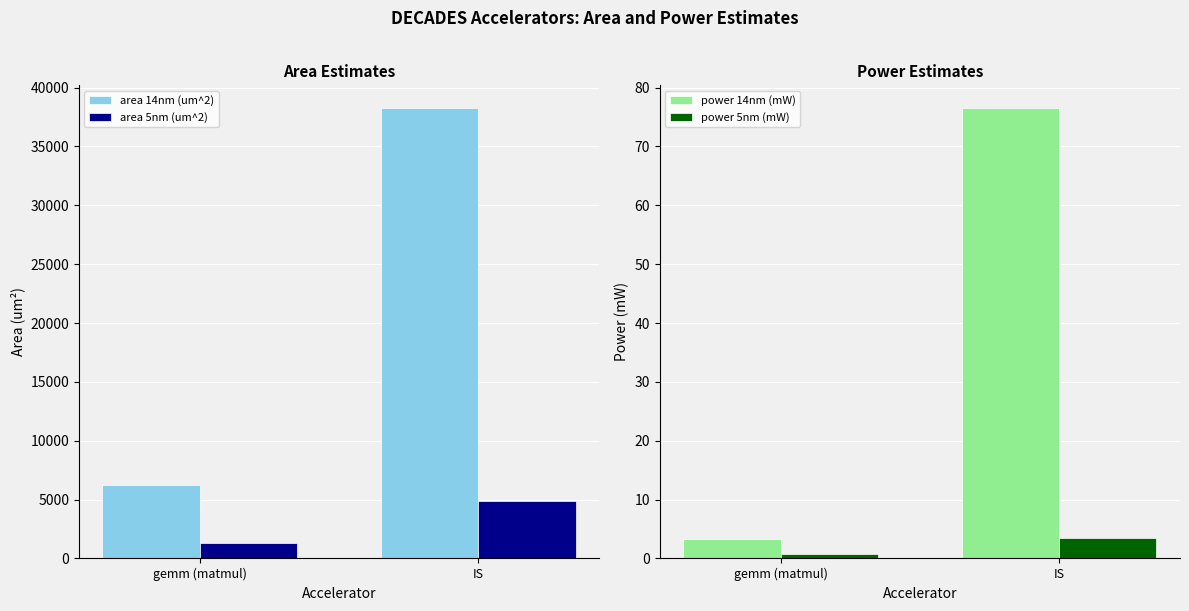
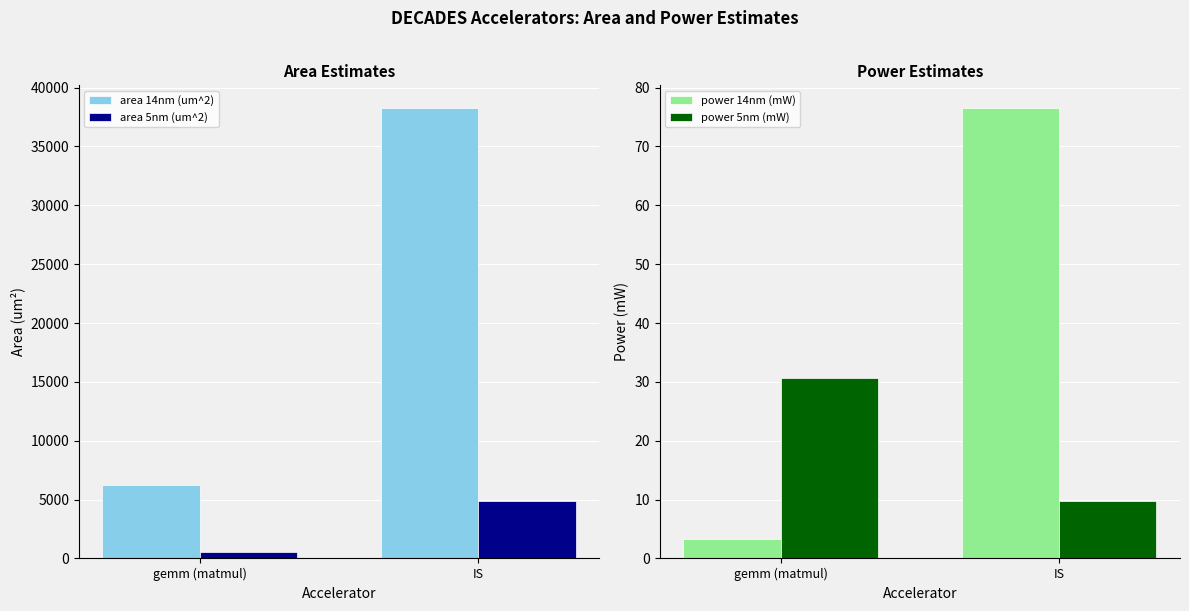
Area Estimates, area 5nm (um^2), gemm (matmul): 1300 -> 500
Power Estimates, power 5nm (mW), gemm (matmul): 1 -> 31
Power Estimates, power 5nm (mW), IS: 3 -> 10
